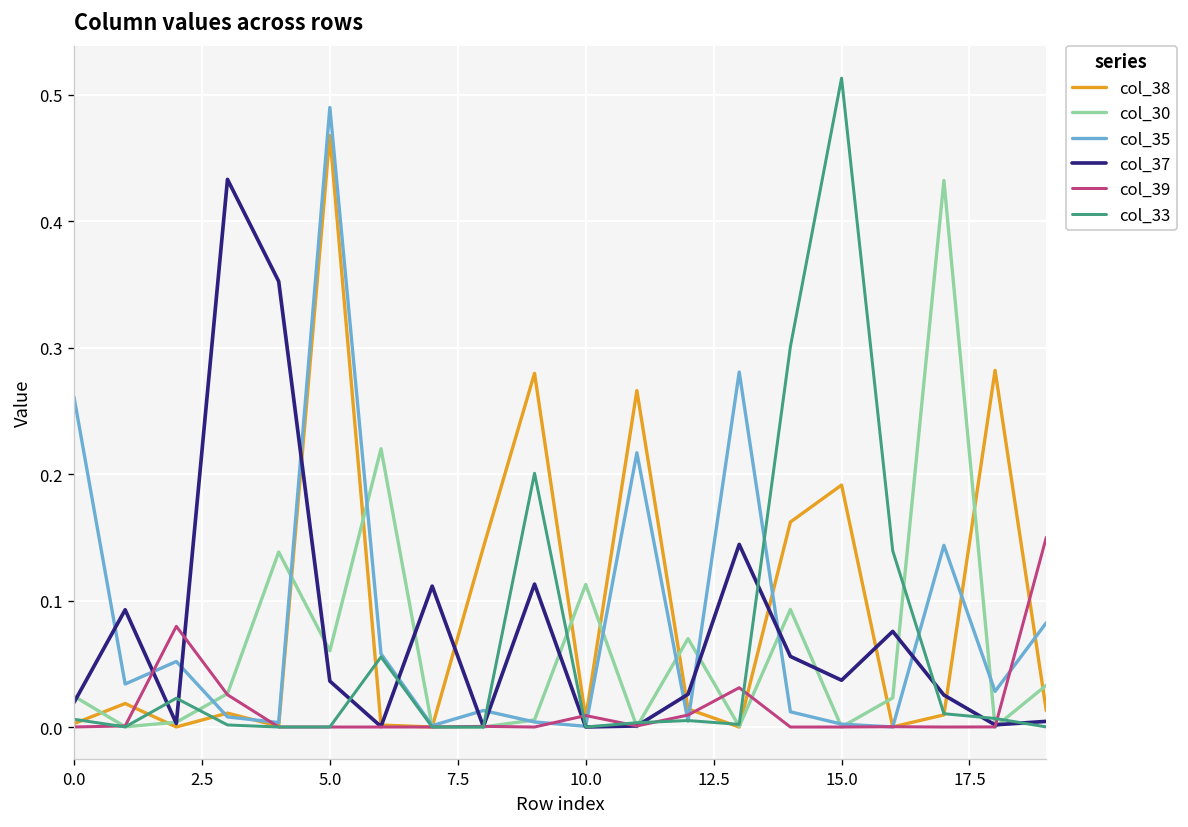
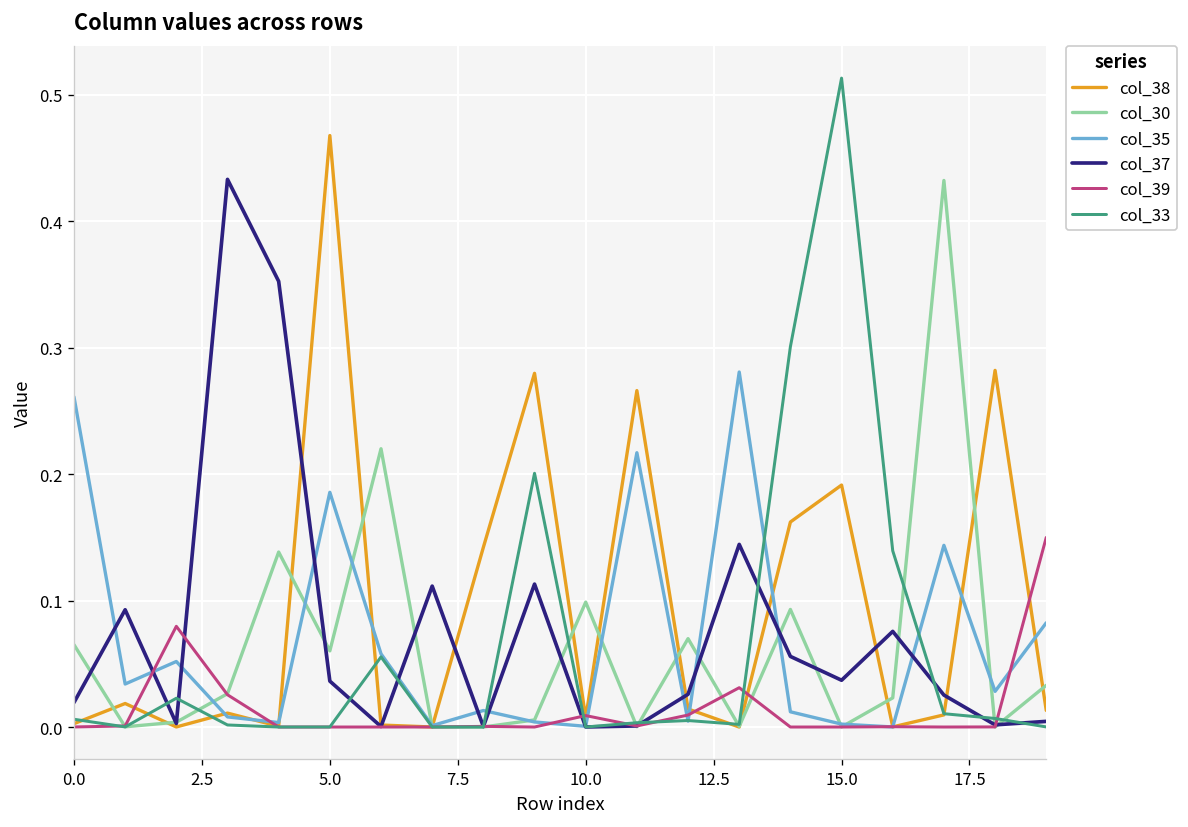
col_30, 0.0: 0.024 -> 0.065
col_35, 5.0: 0.490 -> 0.186
col_30, 10.0: 0.113 -> 0.099
